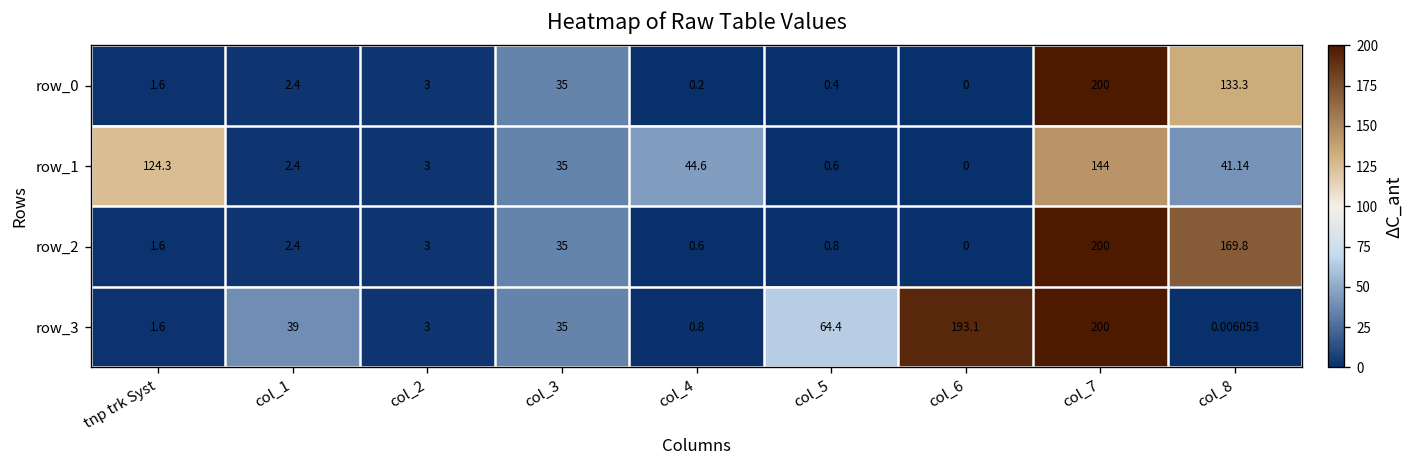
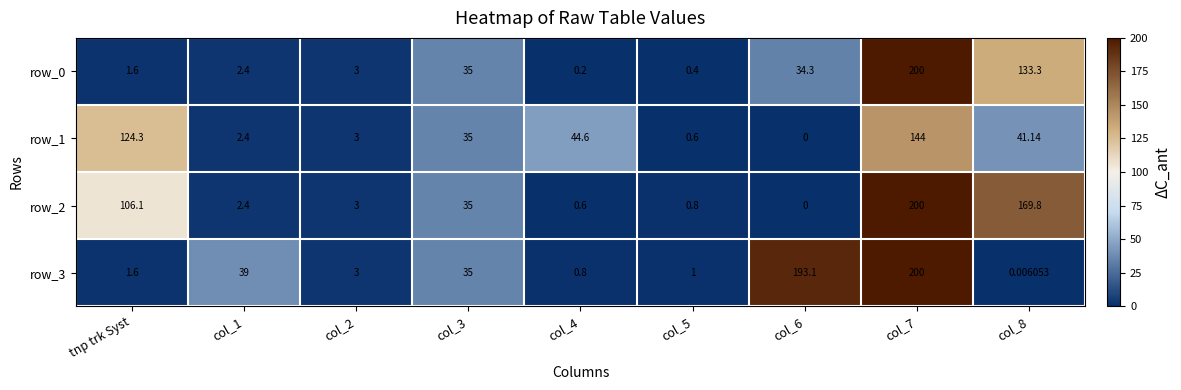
row_0, col_6: 0 -> 34.3
row_2, tnp trk Syst: 1.6 -> 106.1
row_3, col_5: 64.4 -> 1
